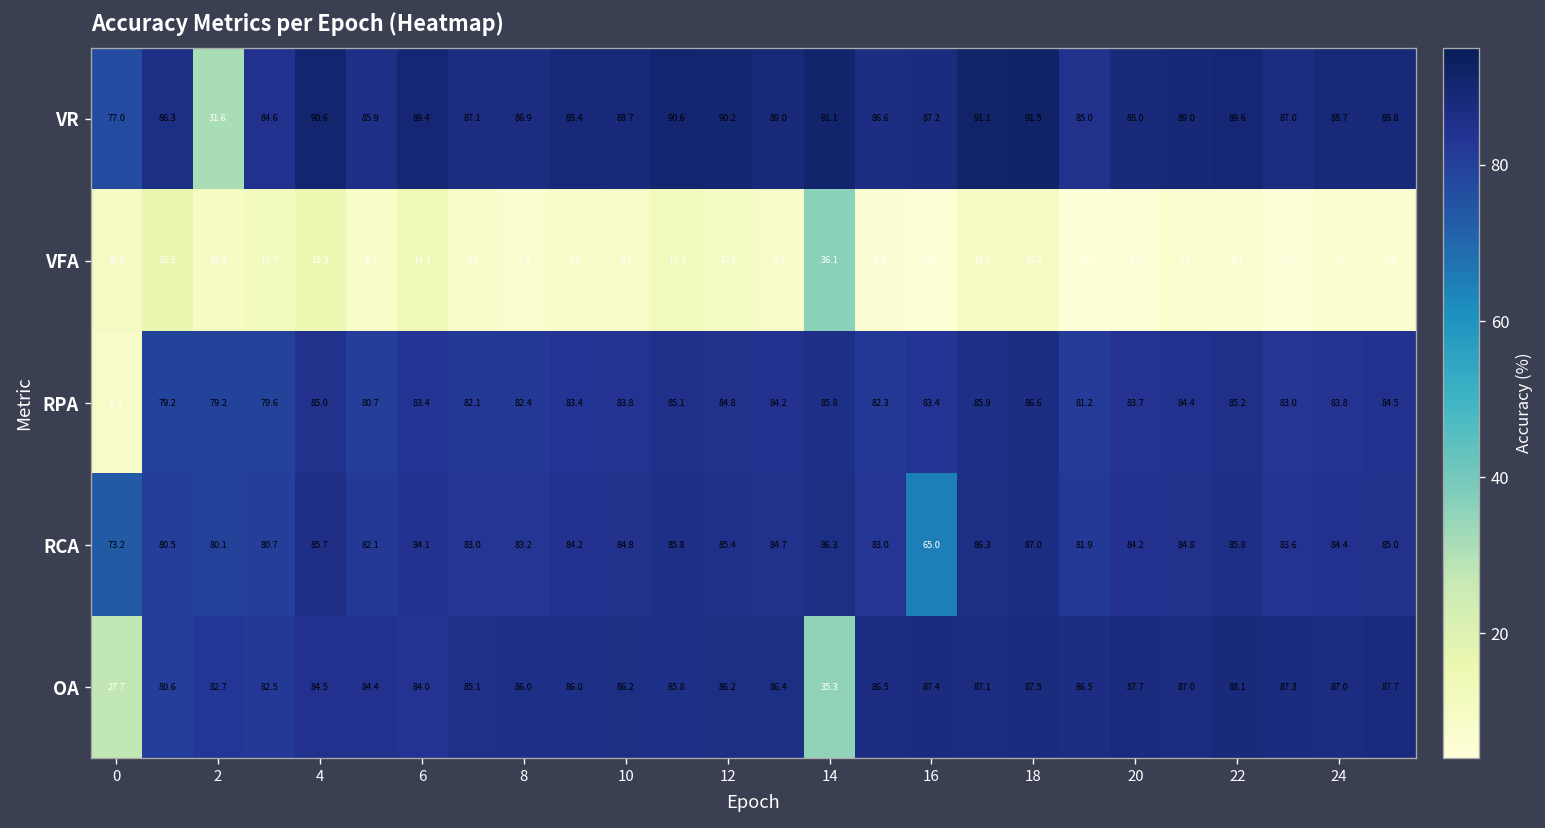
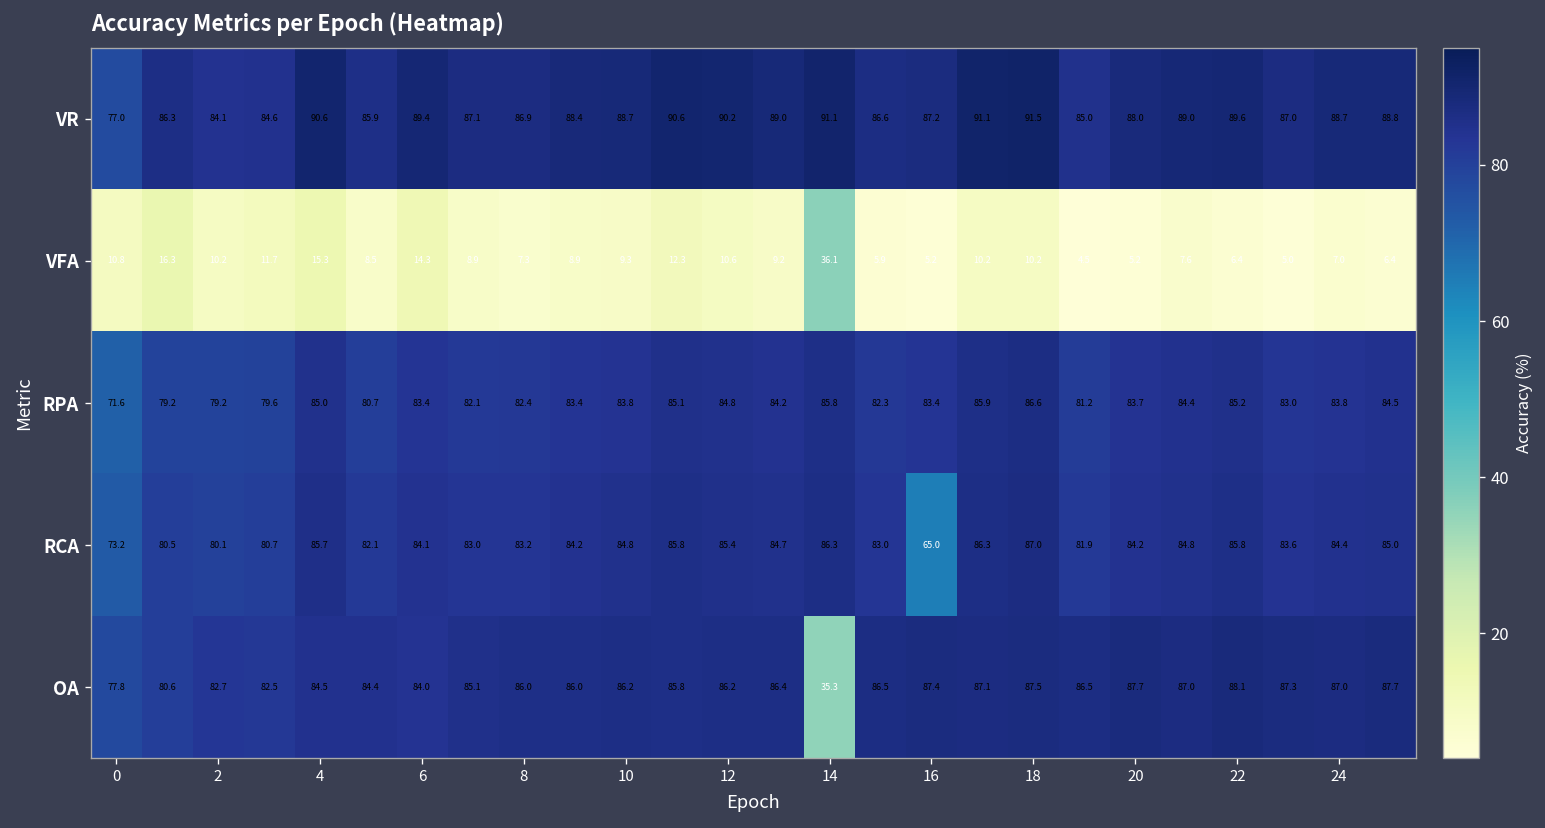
VR, 2: 31.6 -> 84.1
RPA, 0: 9.3 -> 71.6
OA, 0: 27.7 -> 77.8
